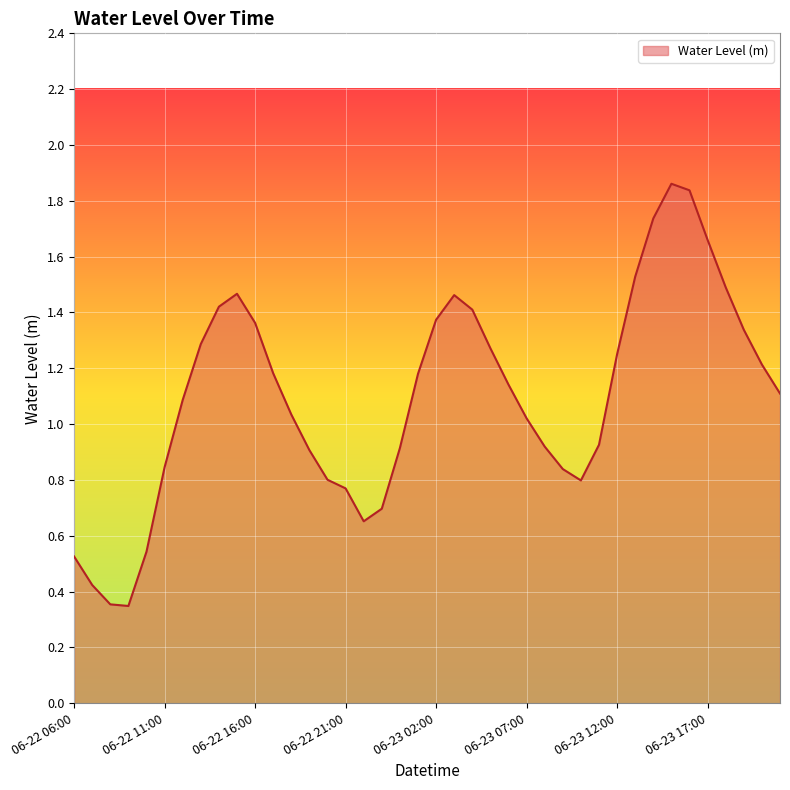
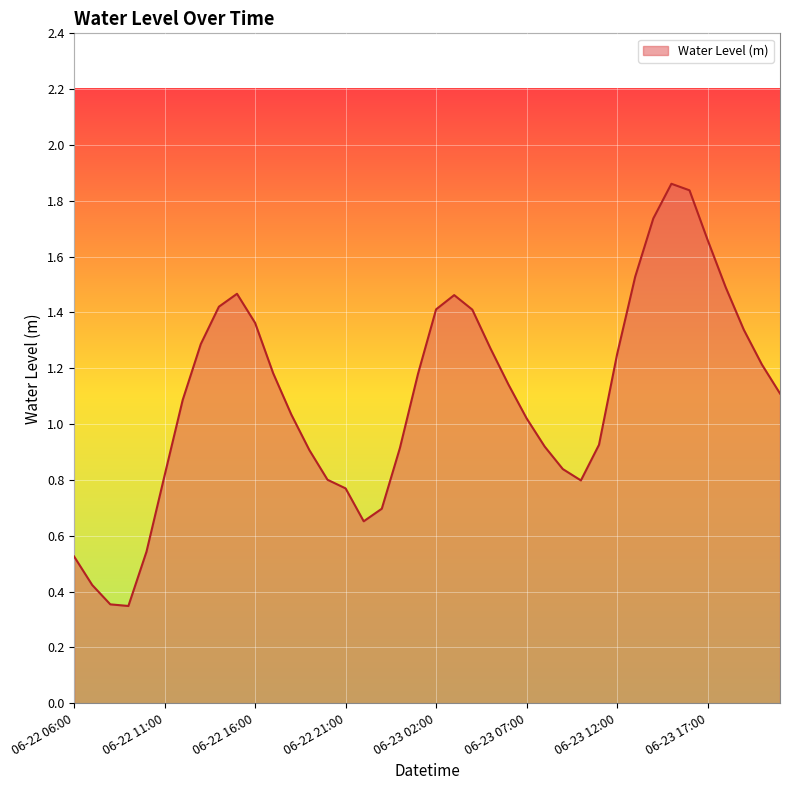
06-22 11:00: 0.85 -> 0.82
06-23 02:00: 1.37 -> 1.41
